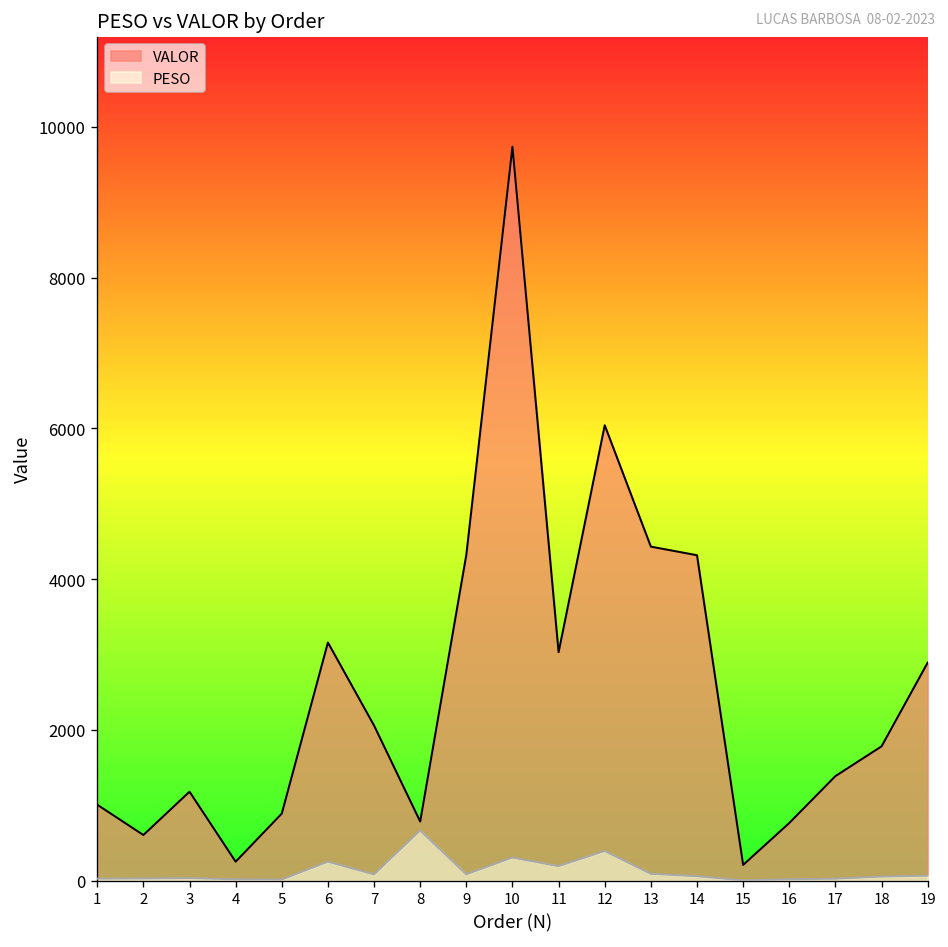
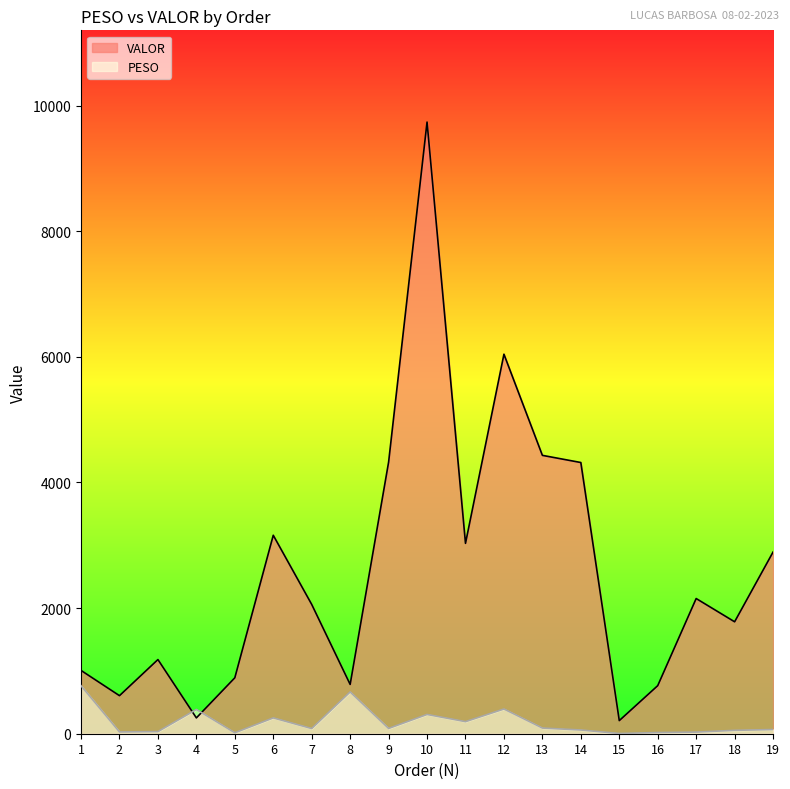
PESO, 1: 0 -> 800
PESO, 4: 0 -> 400
VALOR, 17: 1400 -> 2200
